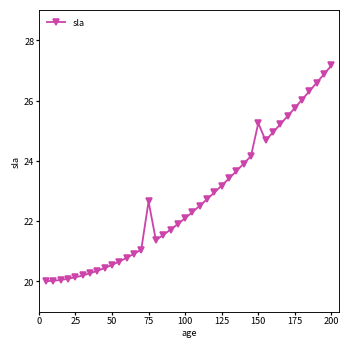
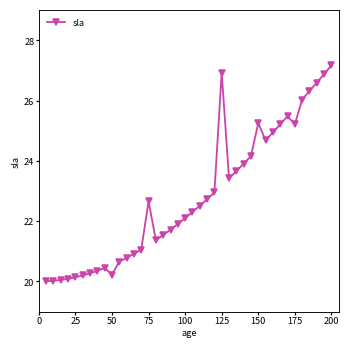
50: 20.5 -> 20.2
125: 23.2 -> 26.9
175: 25.8 -> 25.2
